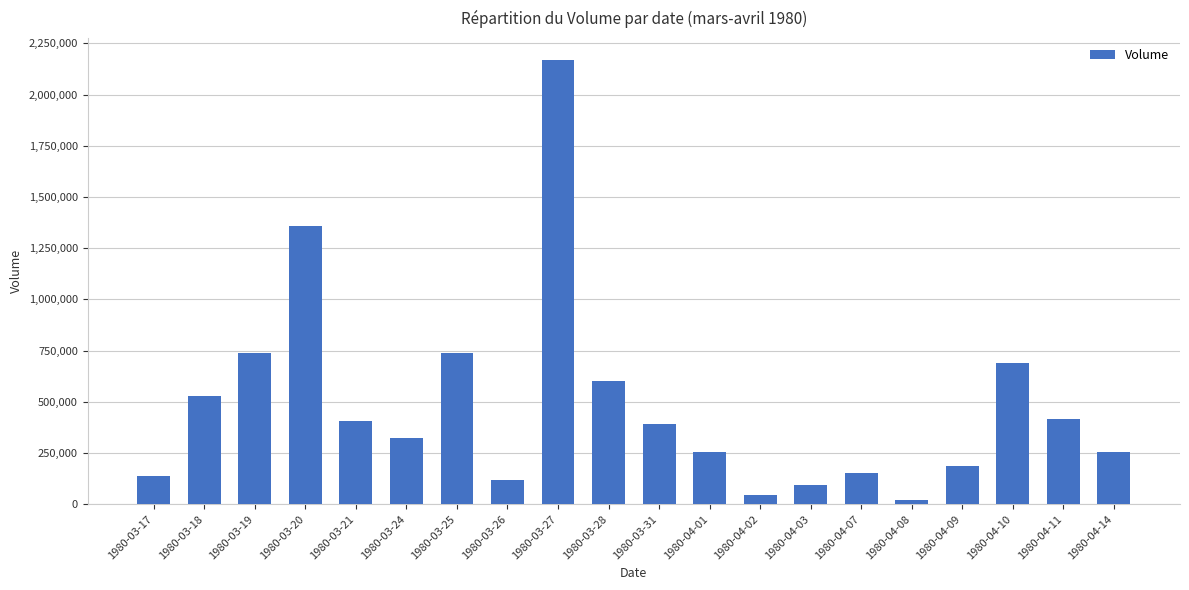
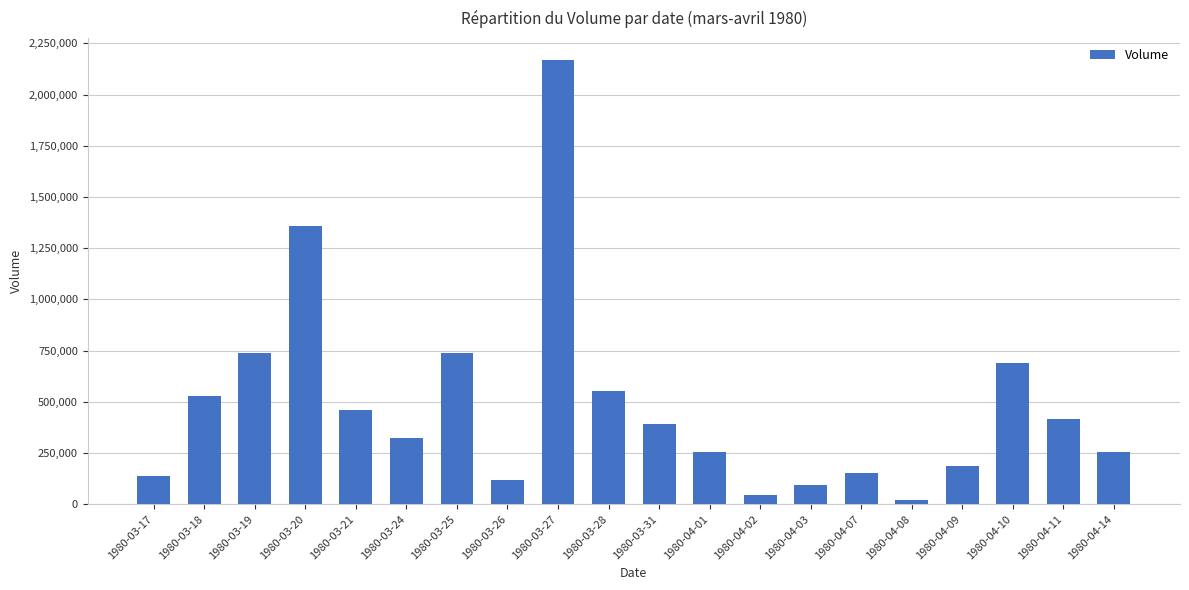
1980-03-21: 410,000 -> 460,000
1980-03-28: 600,000 -> 550,000
